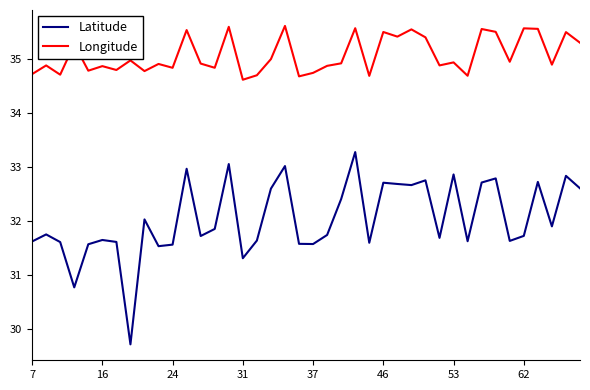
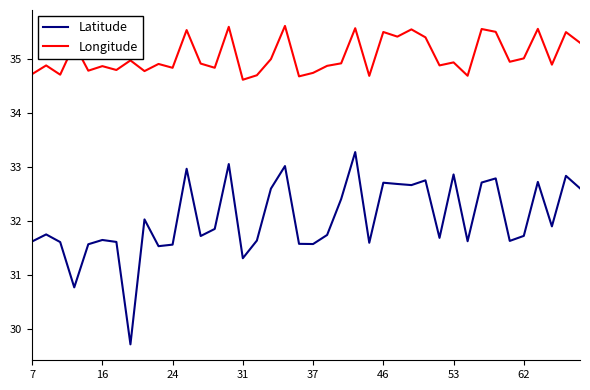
Longitude, 62: 35.6 -> 35.0
